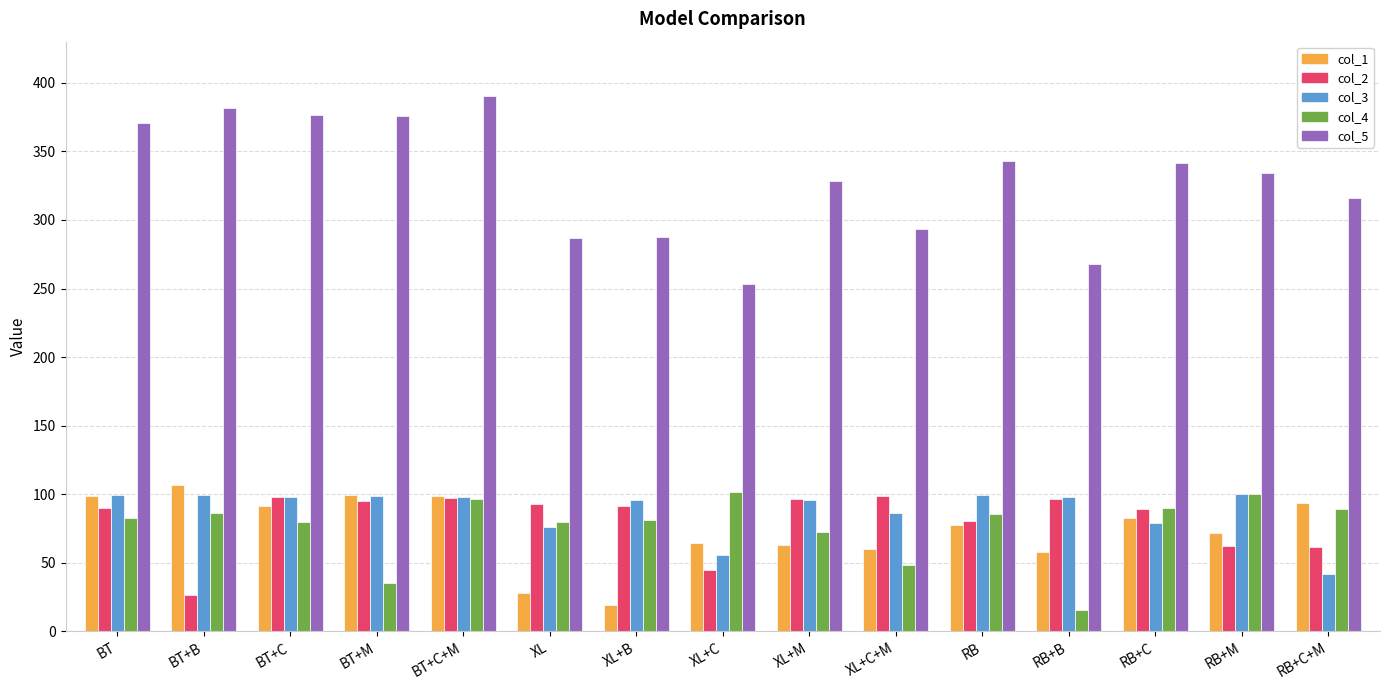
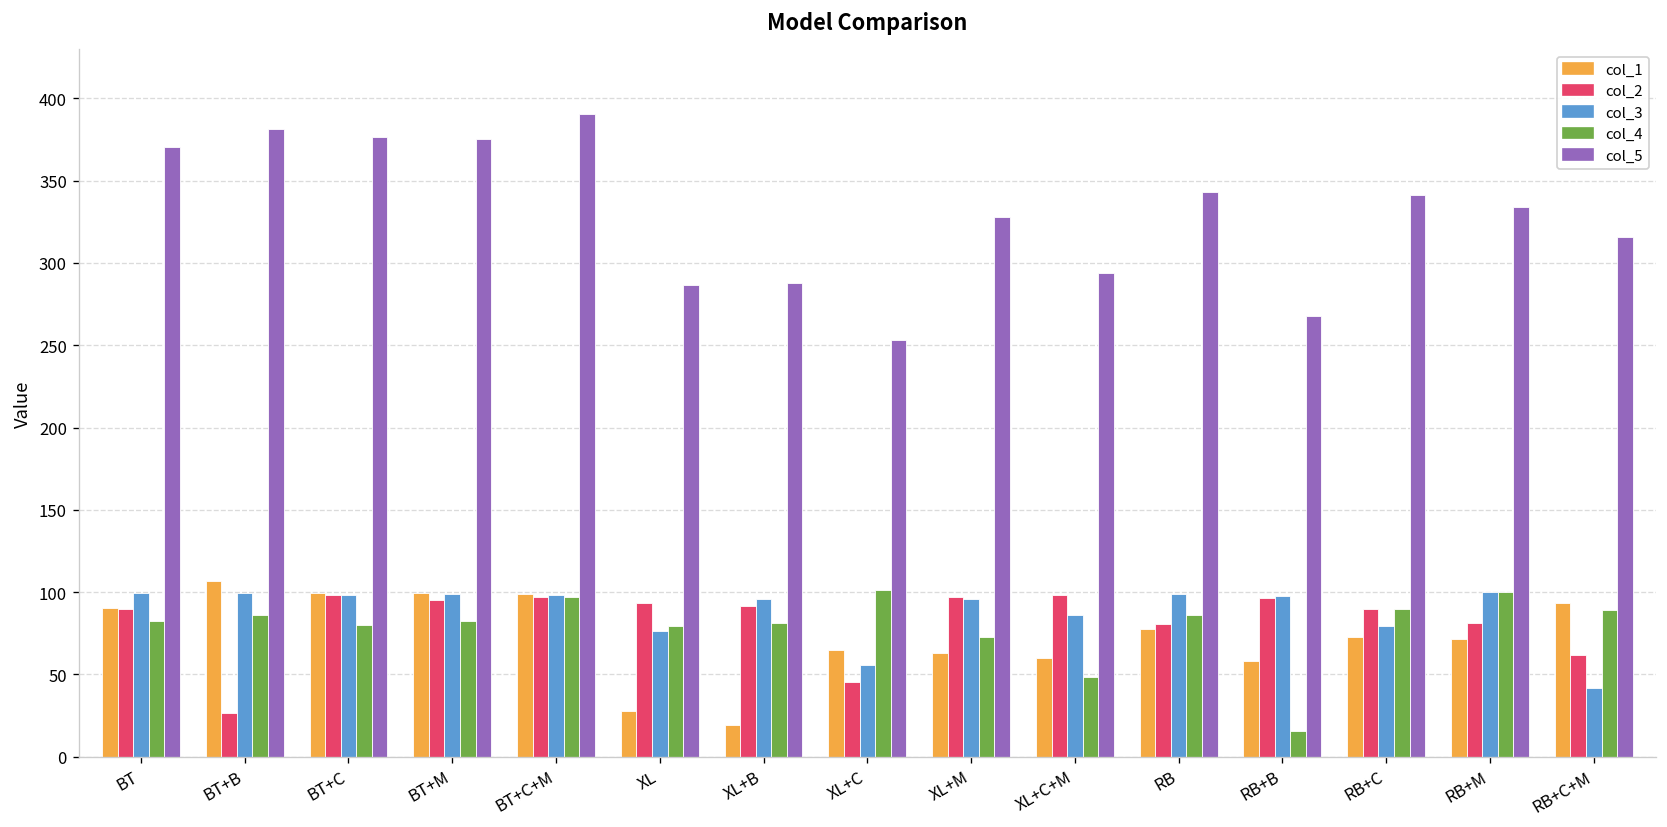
col_1, BT: 99 -> 90
col_1, BT+C: 92 -> 100
col_4, BT+M: 35 -> 82
col_1, RB+C: 83 -> 72
col_2, RB+M: 62 -> 81
